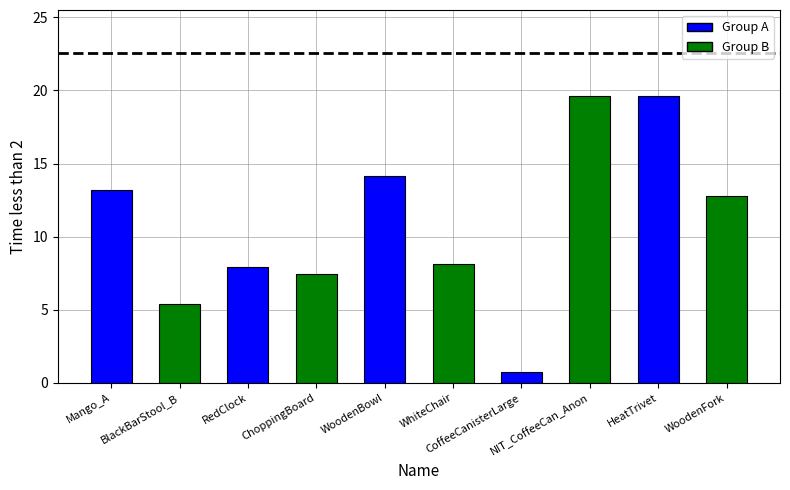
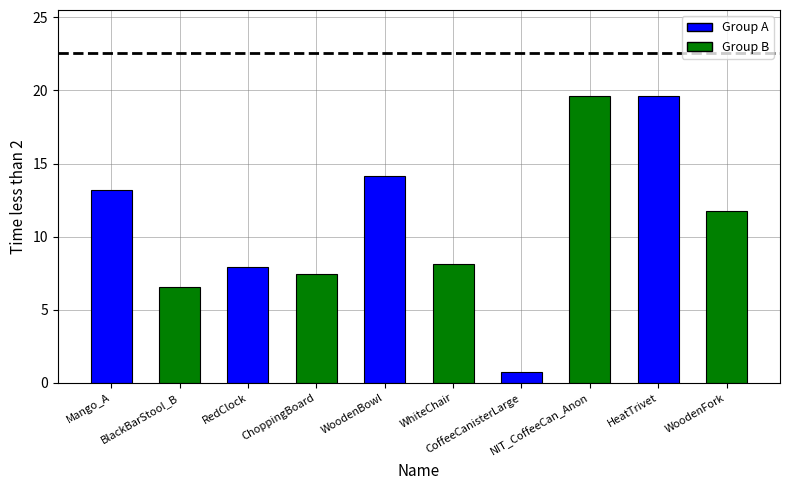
BlackBarStool_B: 5.4 -> 6.6
WoodenFork: 12.8 -> 11.7
